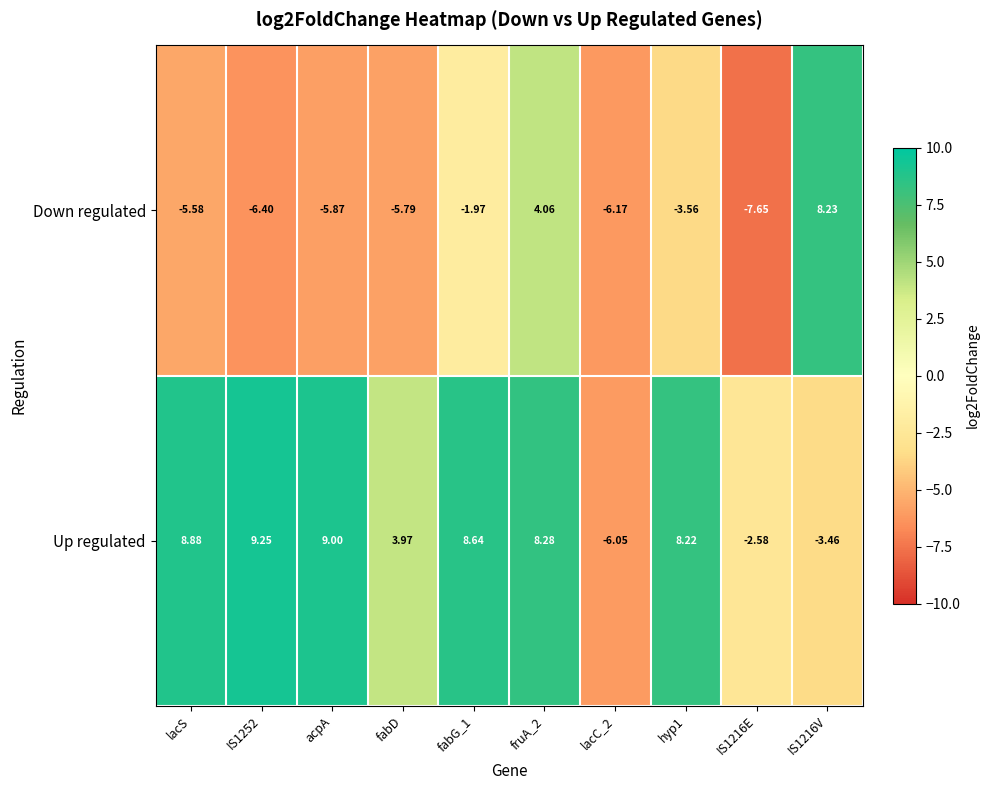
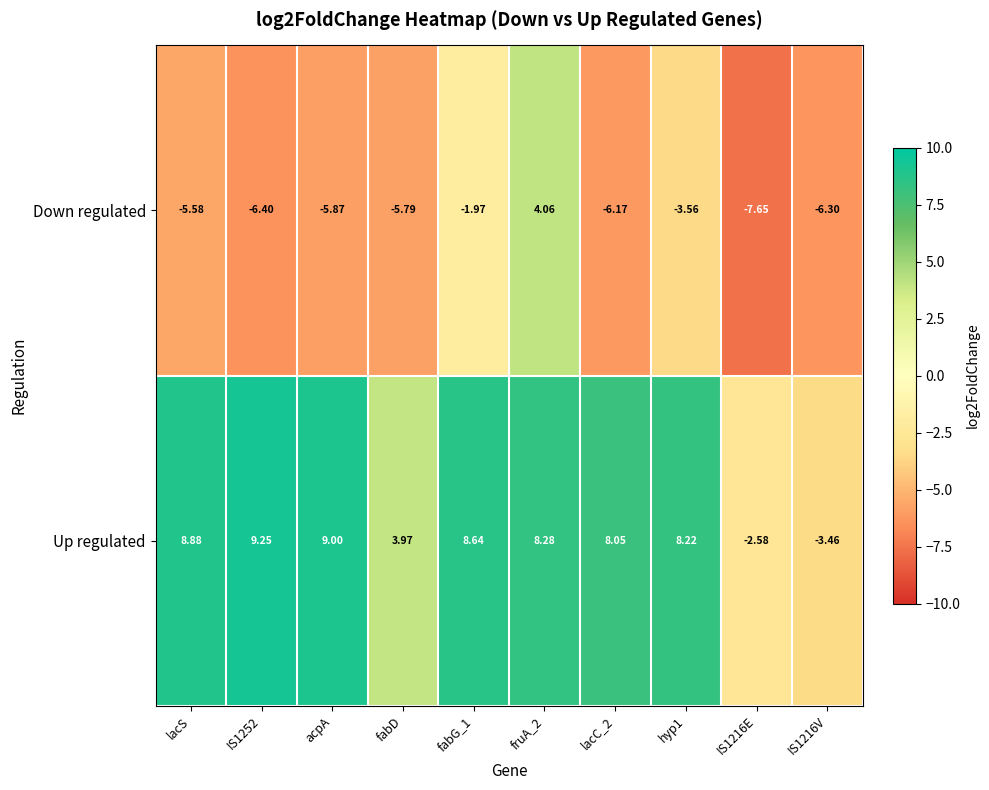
Down regulated, IS1216V: 8.23 -> -6.30
Up regulated, lacC_2: -6.05 -> 8.05
